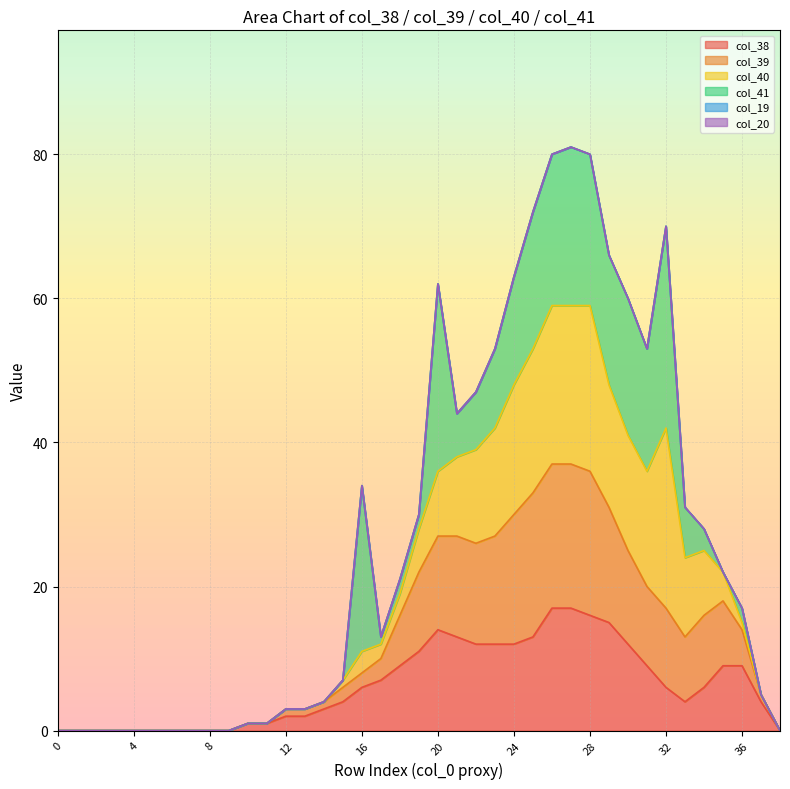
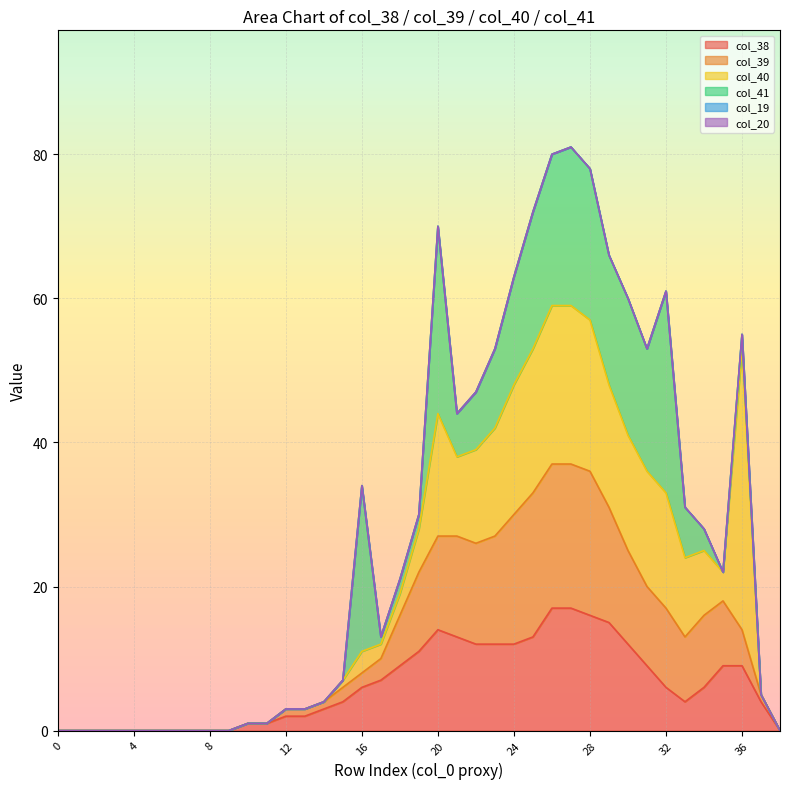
col_40, 20: 9 -> 17
col_40, 28: 23 -> 21
col_40, 32: 25 -> 16
col_40, 36: 1 -> 39
